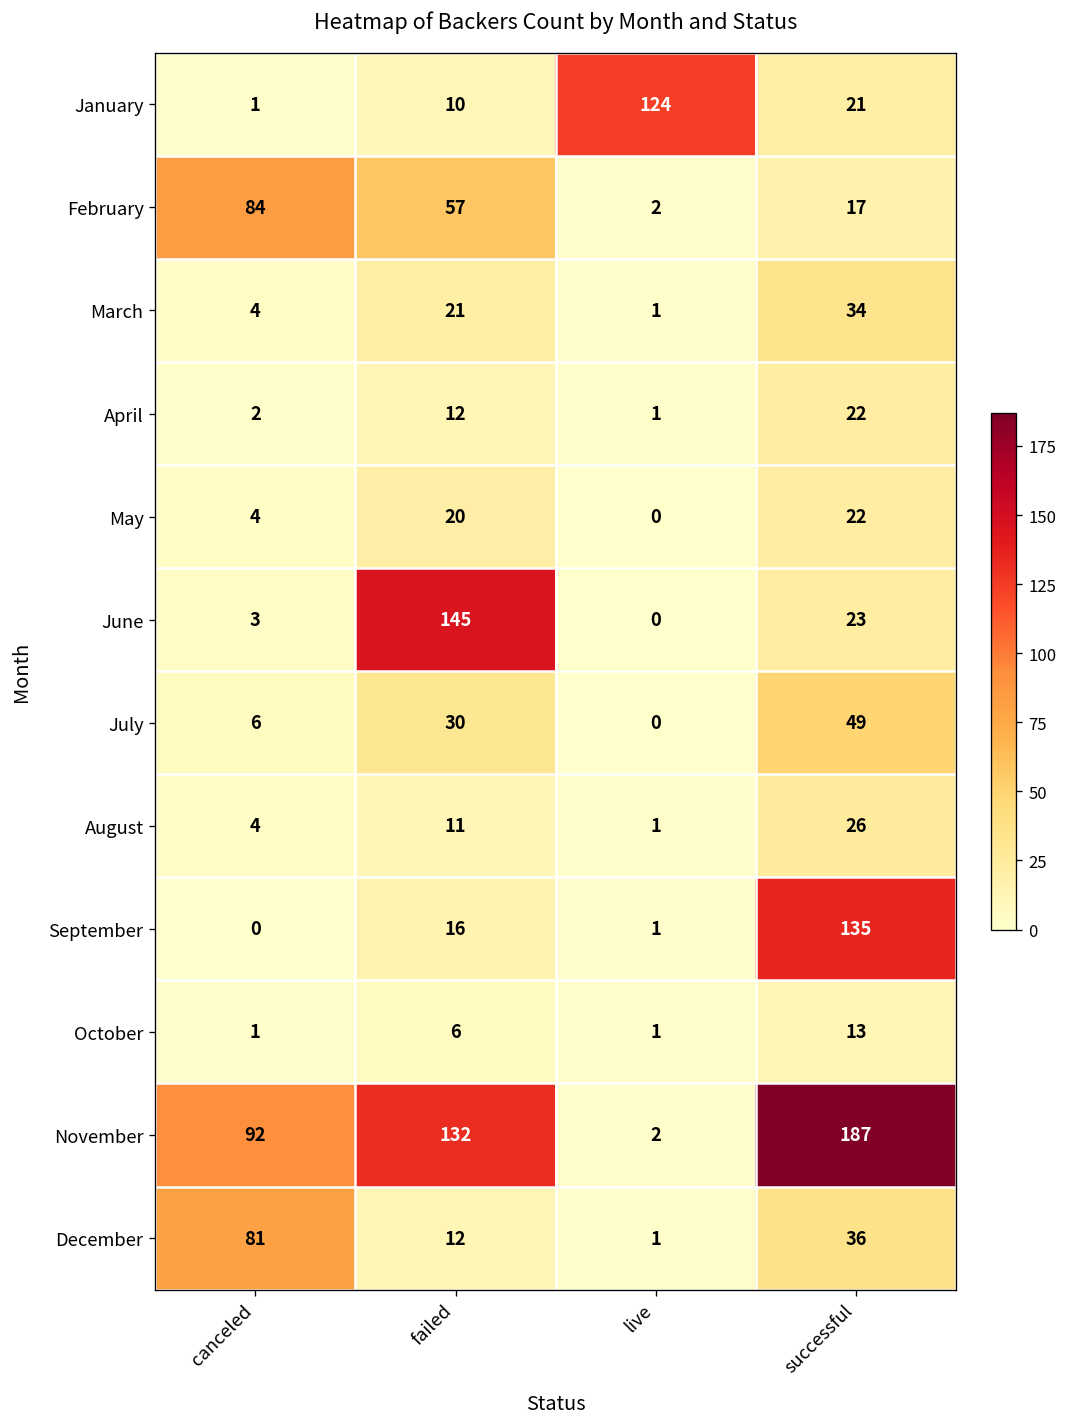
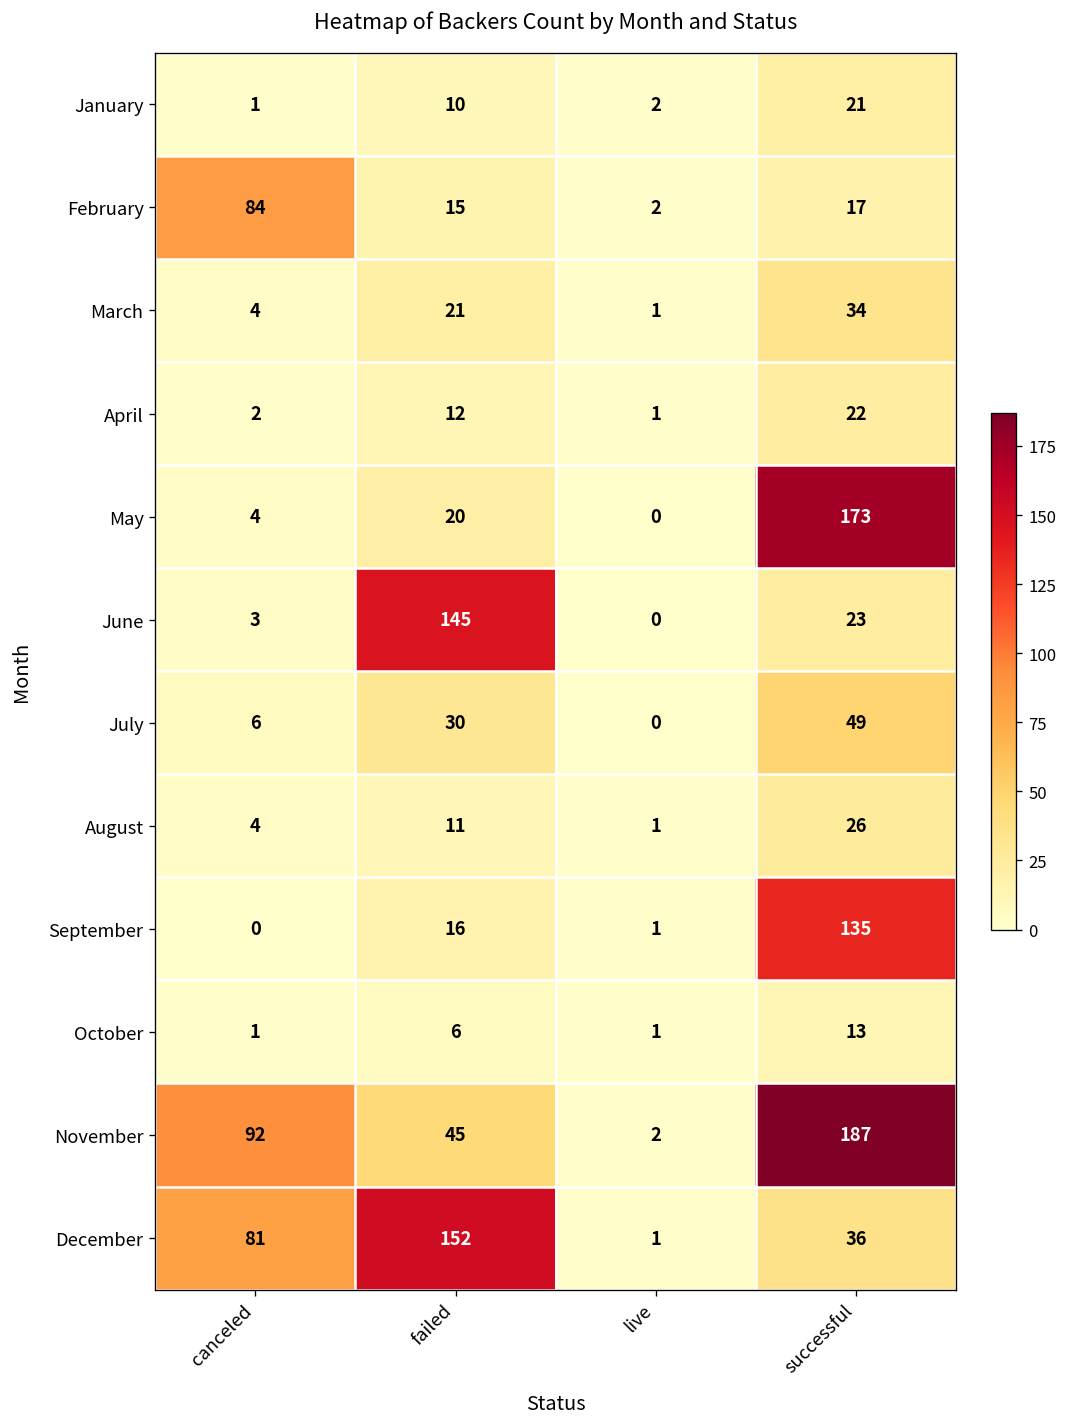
January, live: 124 -> 2
February, failed: 57 -> 15
May, successful: 22 -> 173
November, failed: 132 -> 45
December, failed: 12 -> 152
